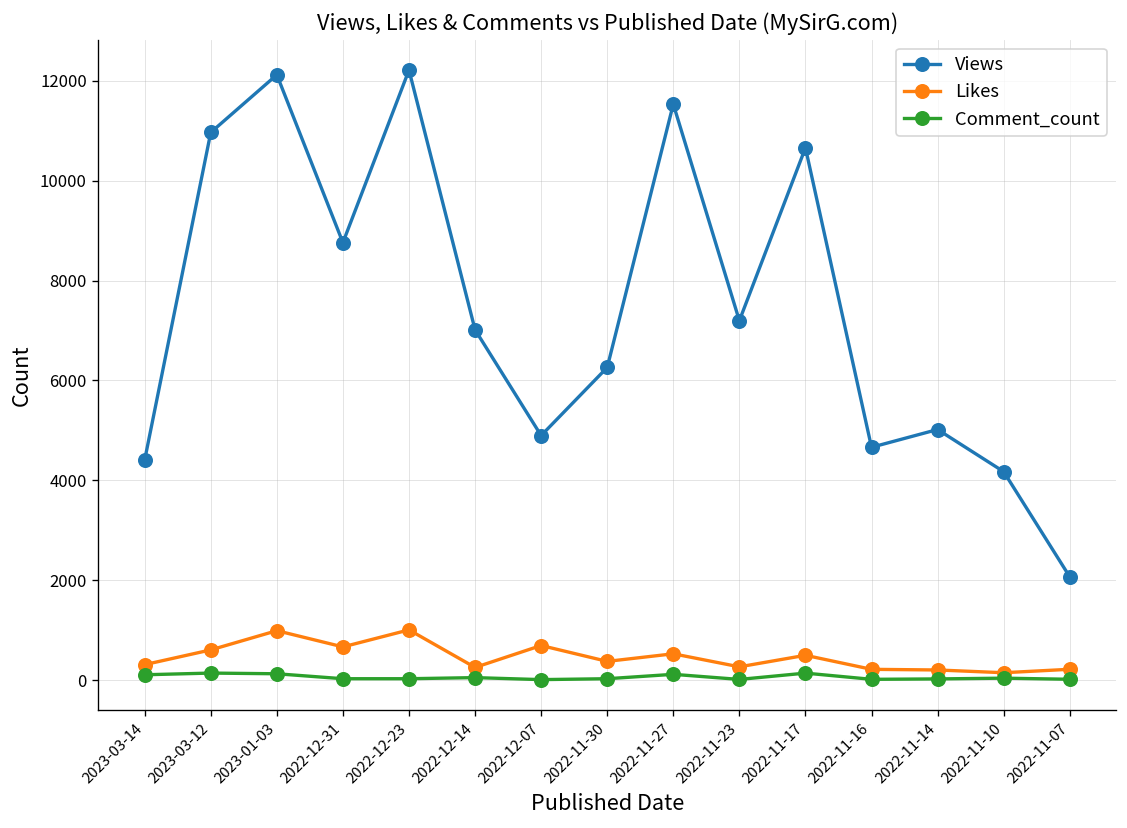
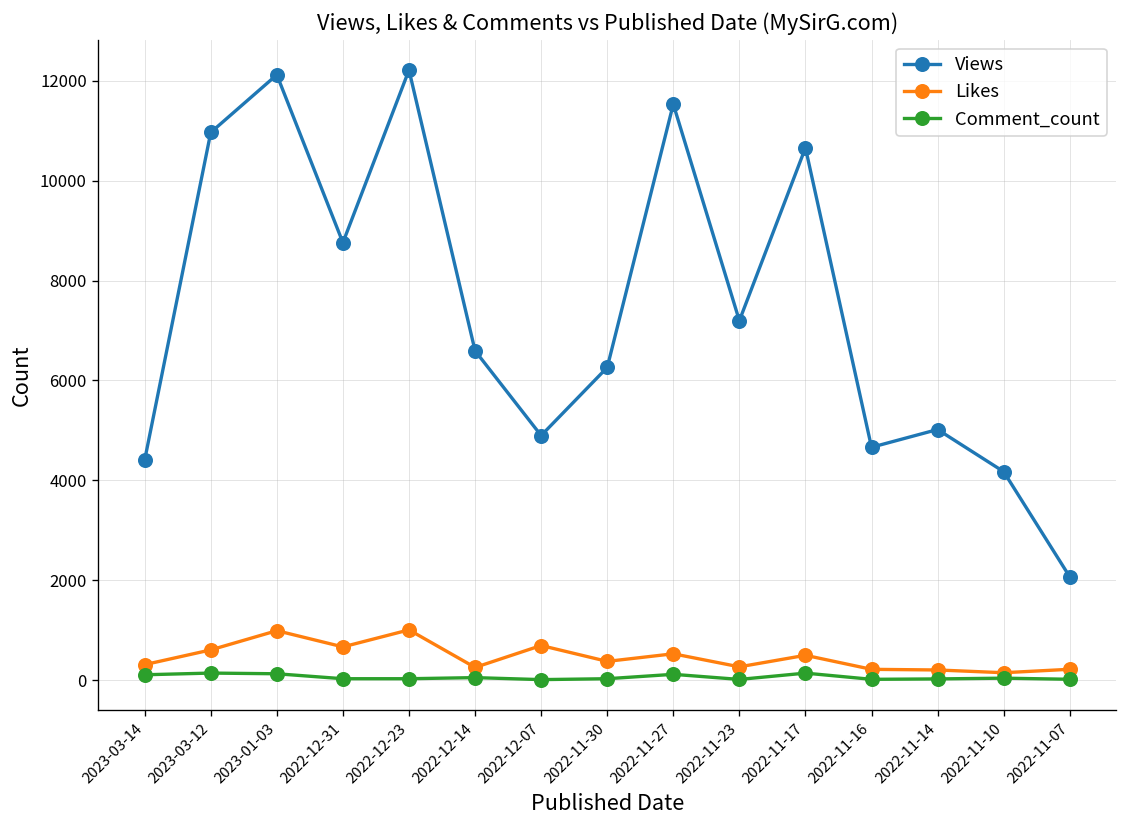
Views, 2022-12-14: 7000 -> 6600
